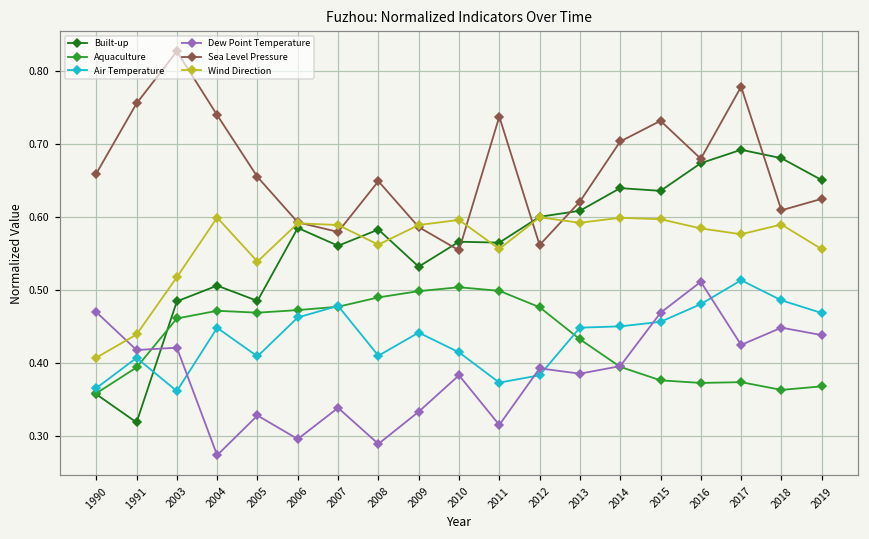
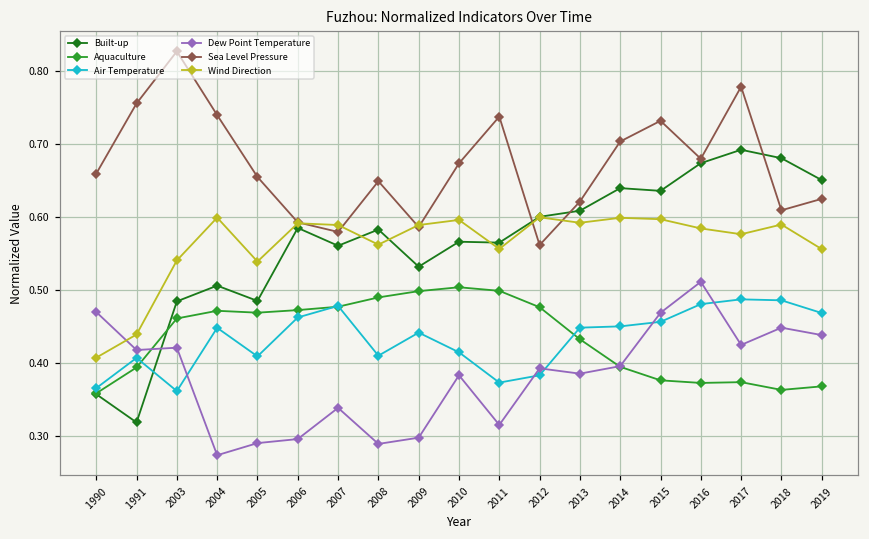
Wind Direction, 2003: 0.52 -> 0.54
Dew Point Temperature, 2005: 0.33 -> 0.29
Dew Point Temperature, 2009: 0.33 -> 0.30
Sea Level Pressure, 2010: 0.55 -> 0.67
Air Temperature, 2017: 0.51 -> 0.49
